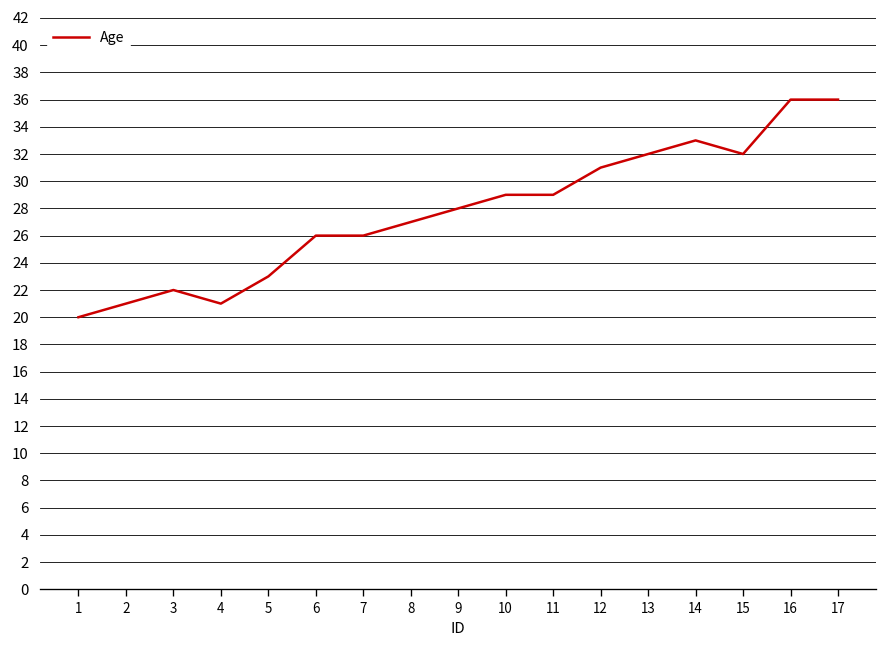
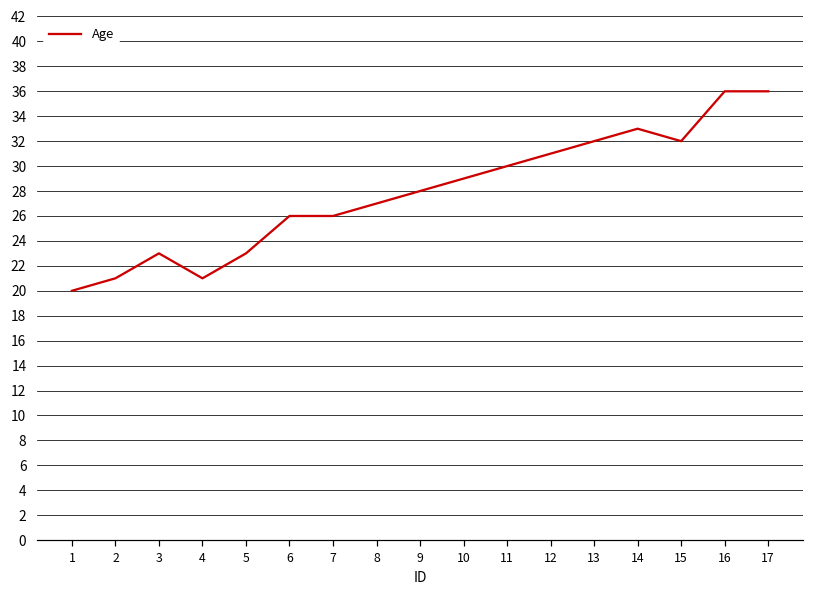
3: 22 -> 23
11: 29 -> 30
